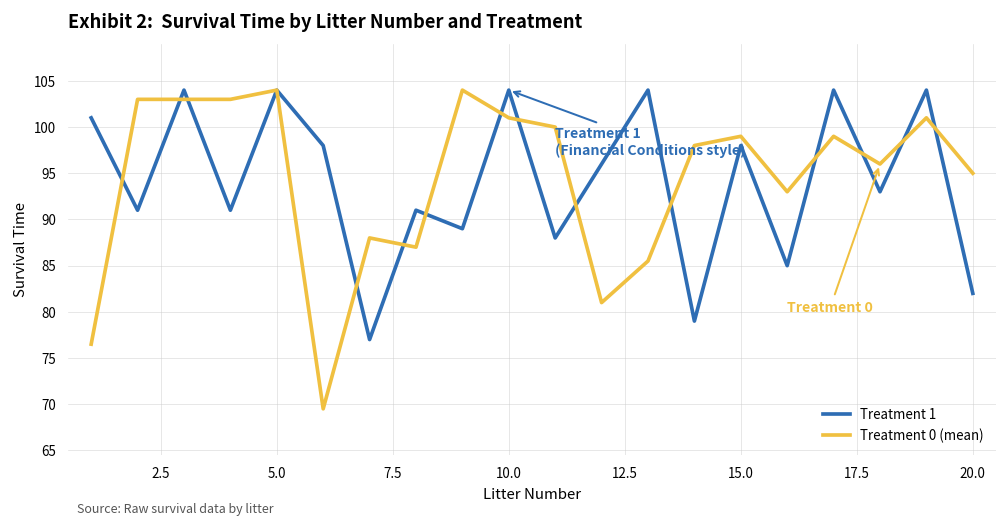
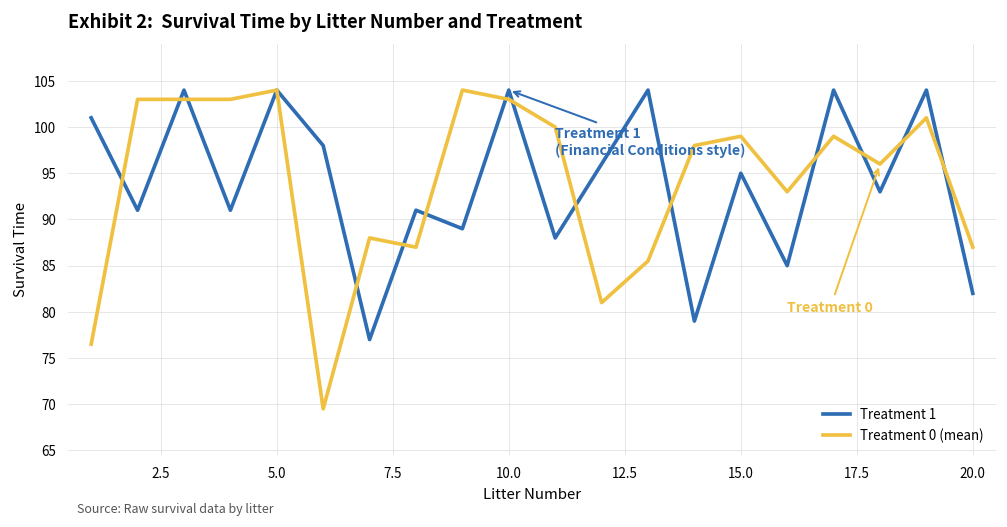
Treatment 0 (mean), 10.0: 101 -> 103
Treatment 1, 15.0: 98 -> 95
Treatment 0 (mean), 20.0: 95 -> 87
